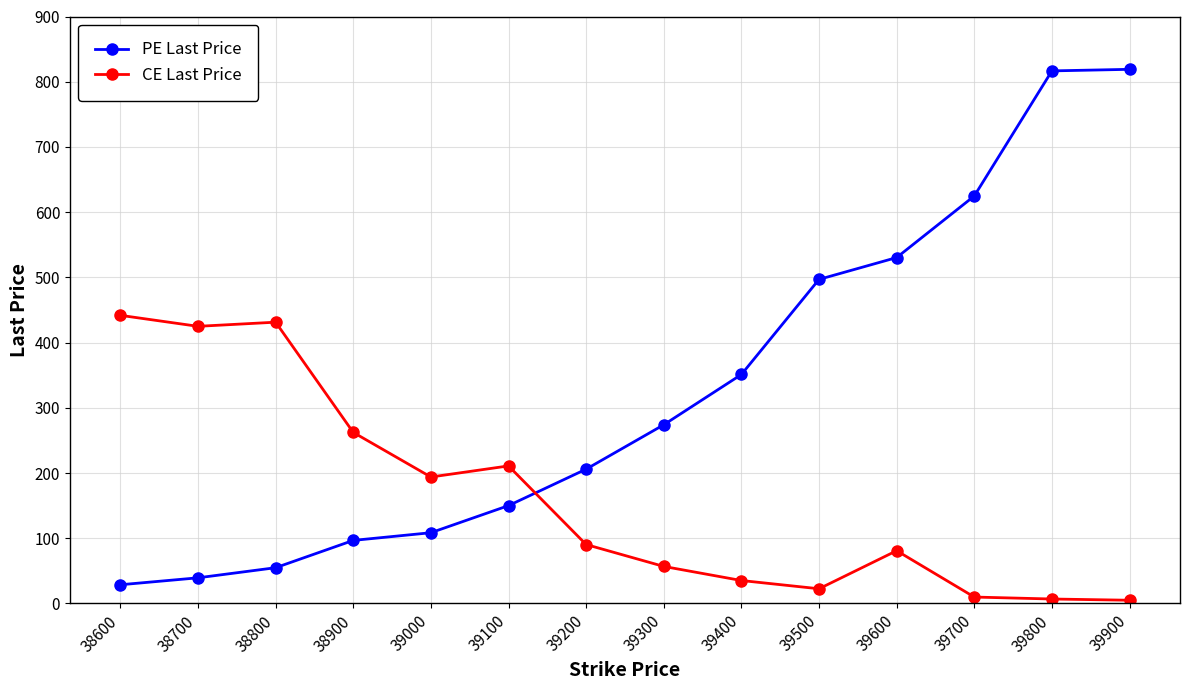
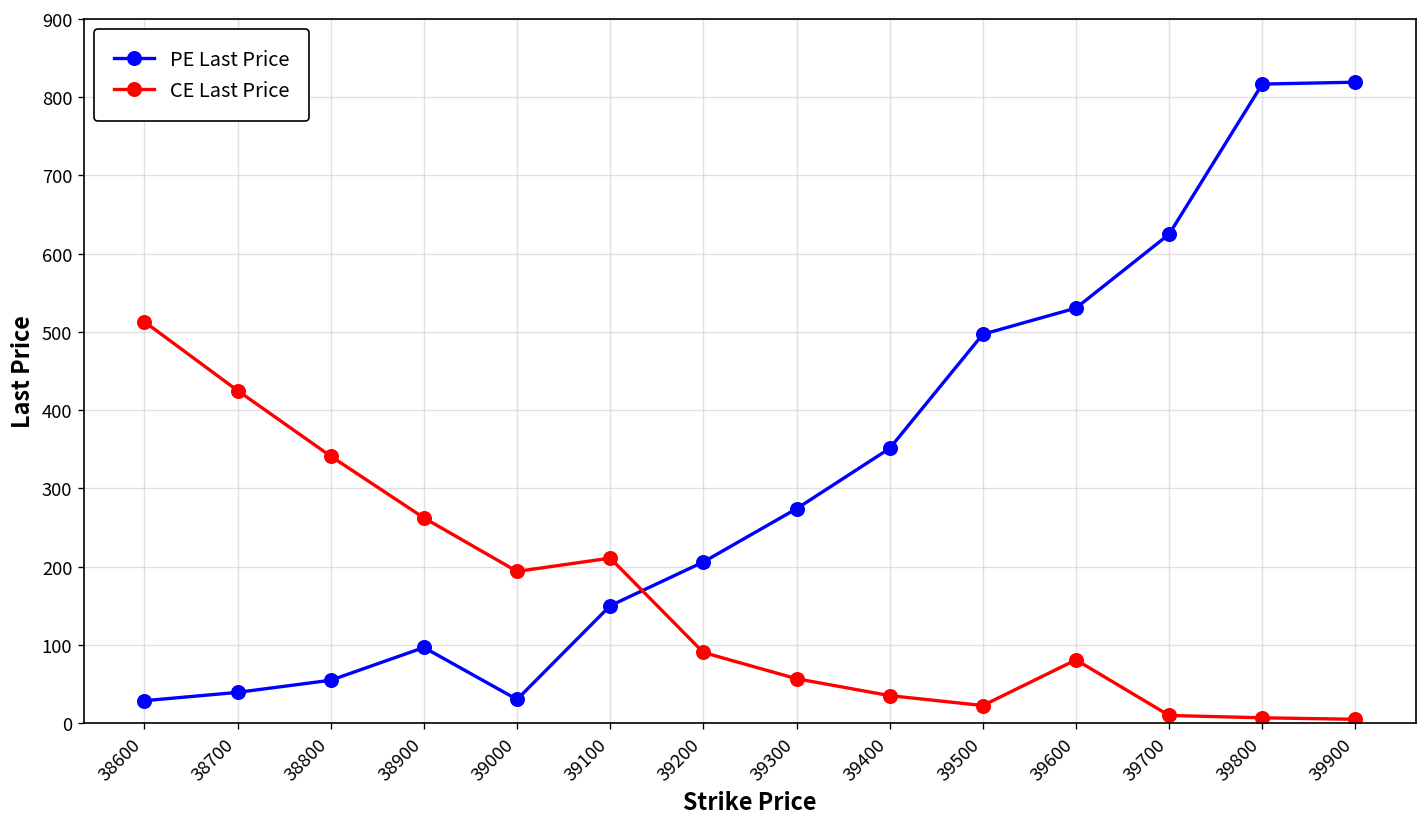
CE Last Price, 38600: 440 -> 510
CE Last Price, 38800: 430 -> 340
PE Last Price, 39000: 110 -> 30
